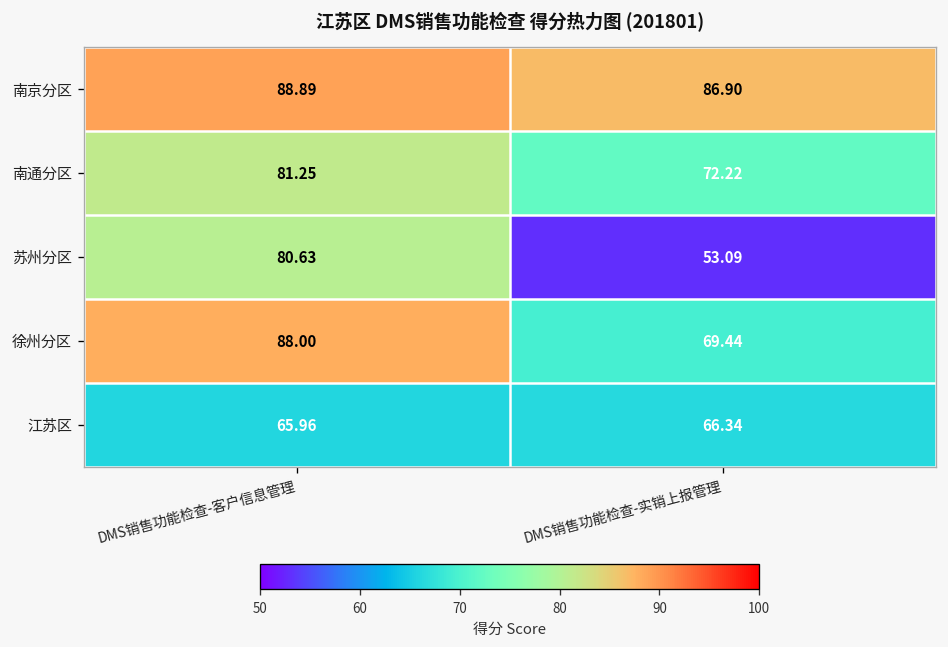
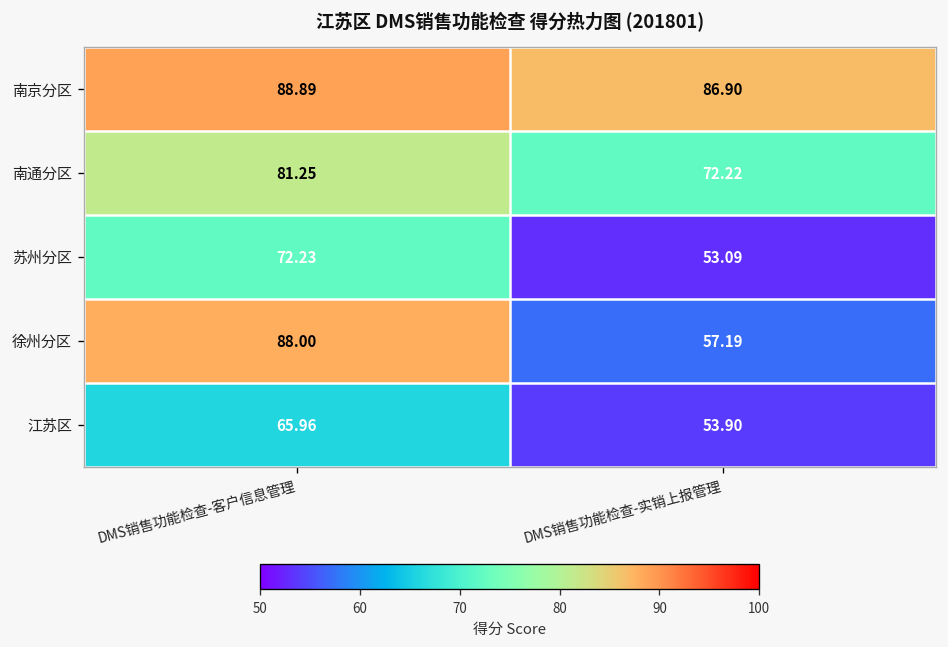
苏州分区, DMS销售功能检查-客户信息管理: 80.63 -> 72.23
徐州分区, DMS销售功能检查-实销上报管理: 69.44 -> 57.19
江苏区, DMS销售功能检查-实销上报管理: 66.34 -> 53.90
